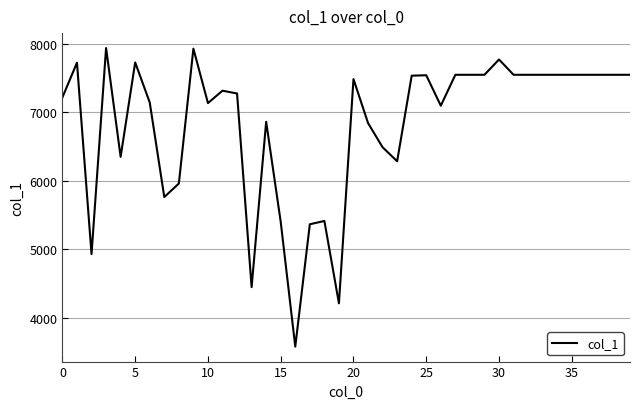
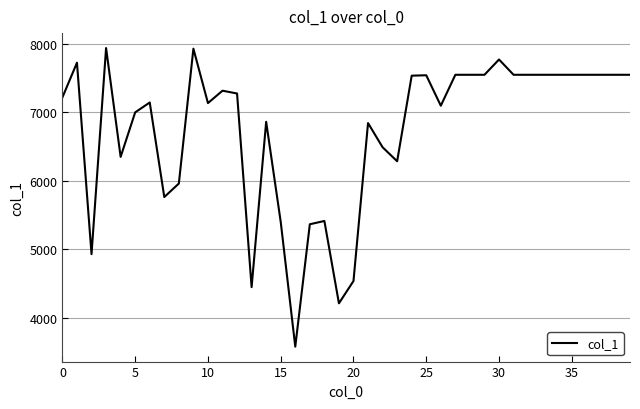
5: 7700 -> 7000
20: 7500 -> 4500
